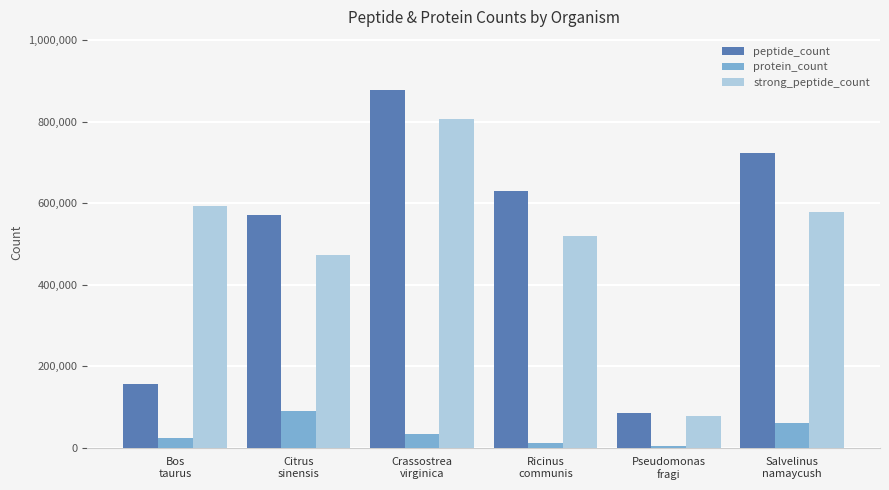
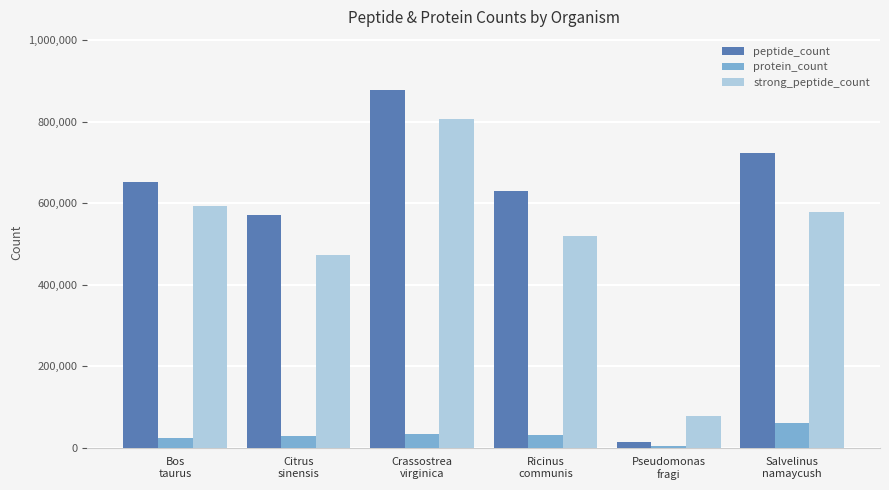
peptide_count, Bos taurus: 160,000 -> 650,000
protein_count, Citrus sinensis: 90,000 -> 30,000
protein_count, Ricinus communis: 10,000 -> 30,000
peptide_count, Pseudomonas fragi: 90,000 -> 10,000
